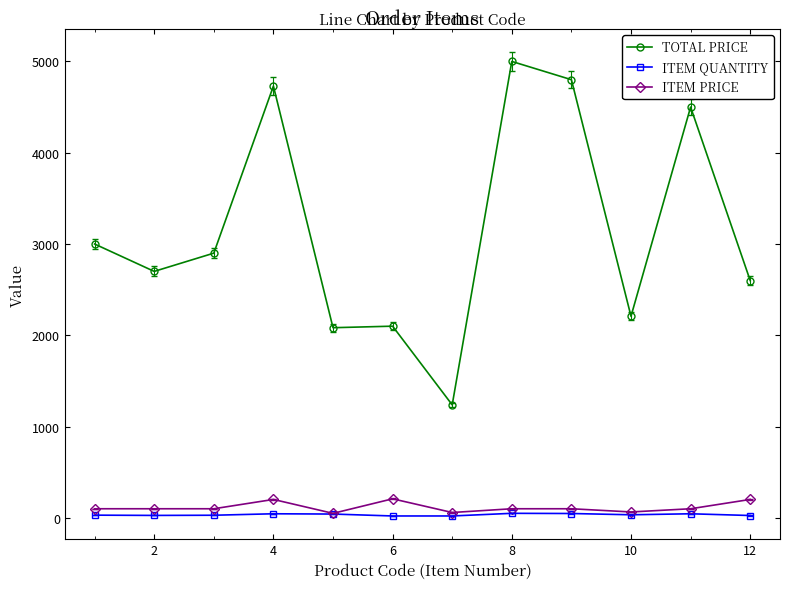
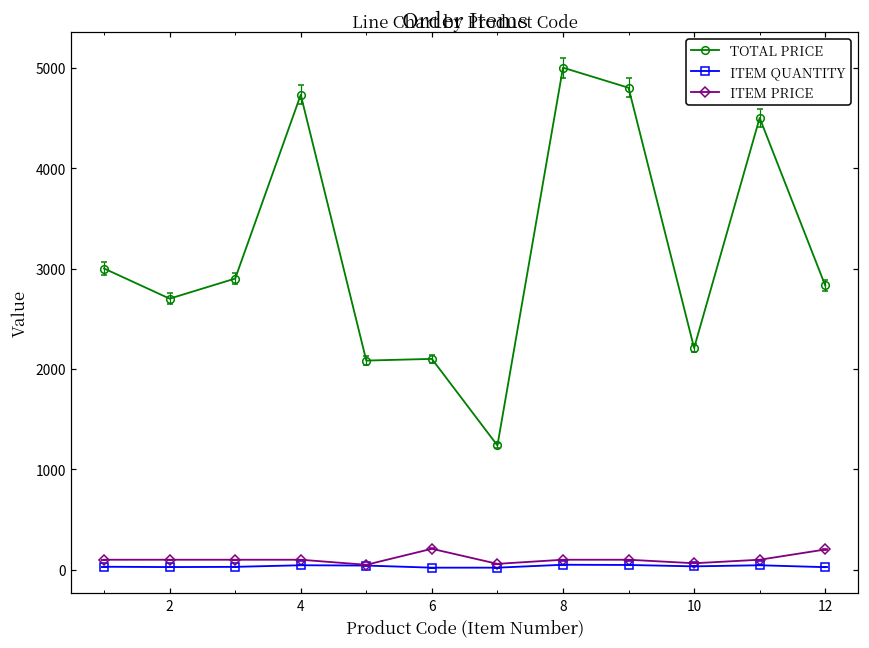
ITEM PRICE, 4: 200 -> 100
TOTAL PRICE, 12: 2600 -> 2800
